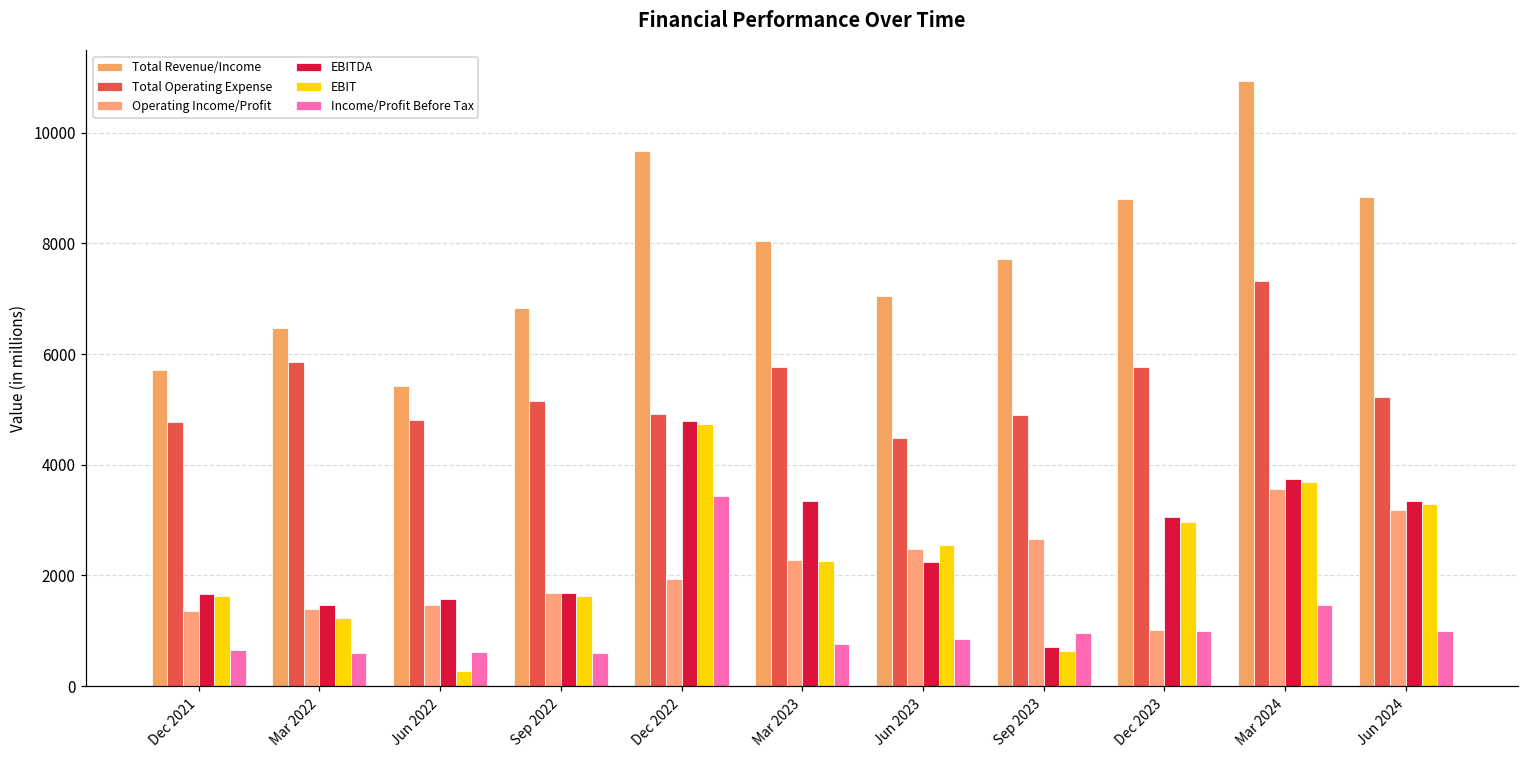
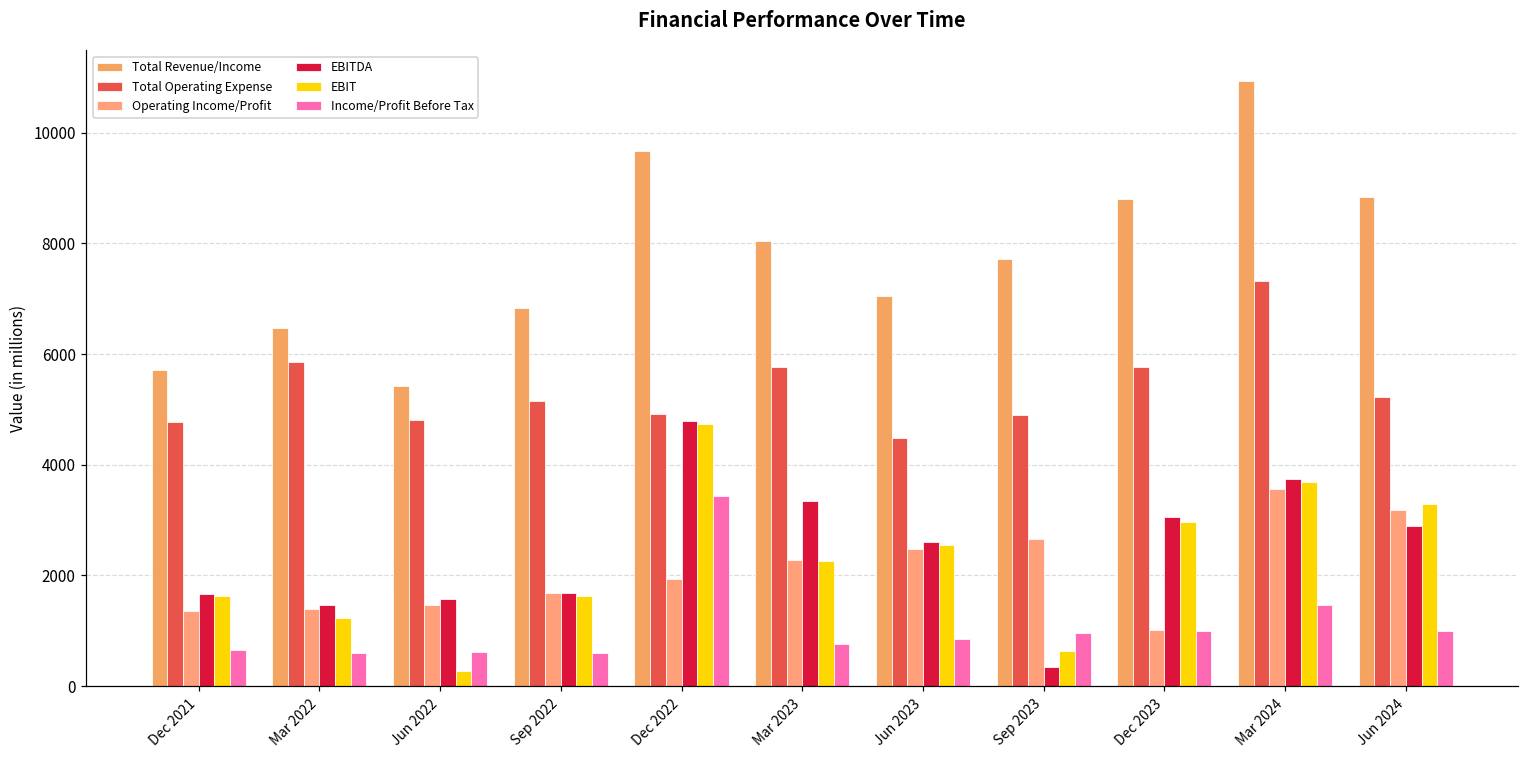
EBITDA, Jun 2023: 2200 -> 2600
EBITDA, Sep 2023: 700 -> 400
EBITDA, Jun 2024: 3400 -> 2900
